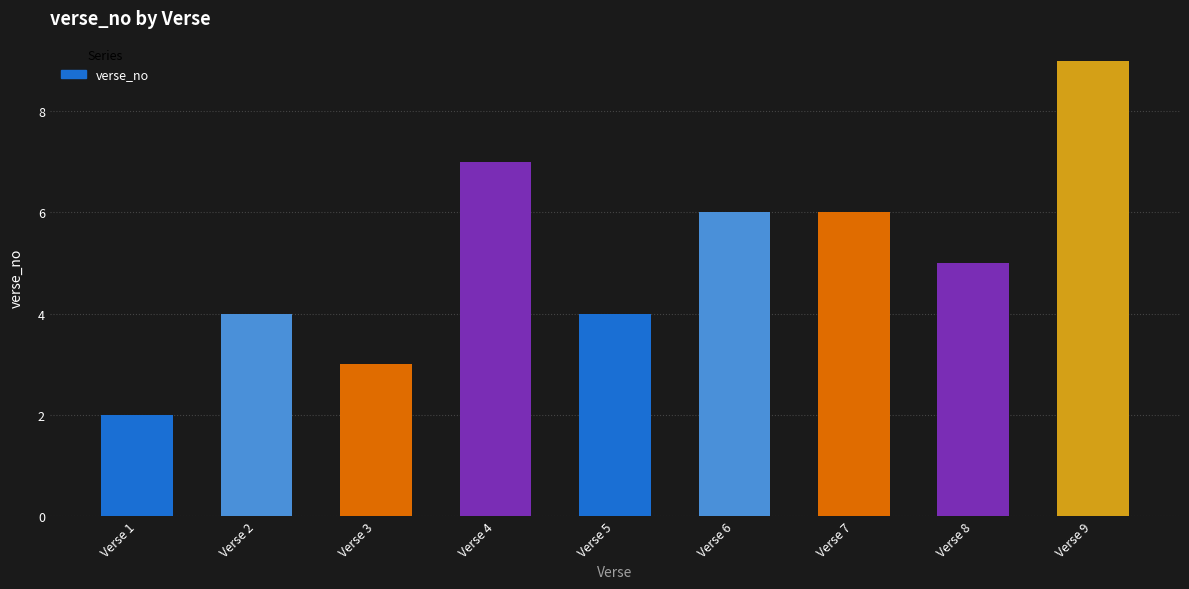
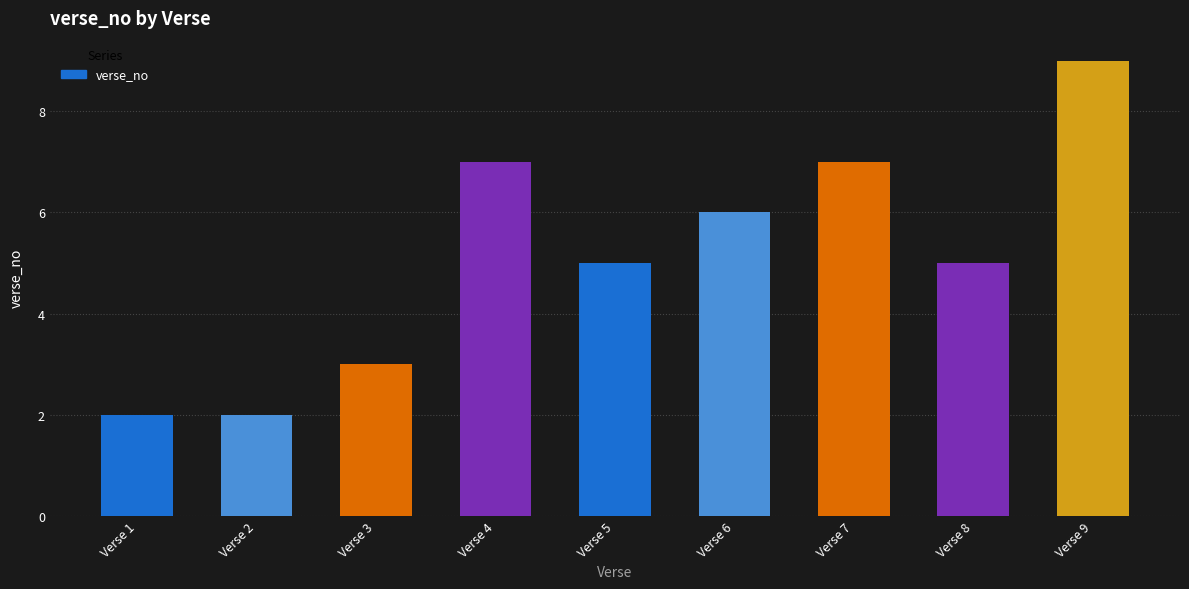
Verse 2: 4 -> 2
Verse 5: 4 -> 5
Verse 7: 6 -> 7
